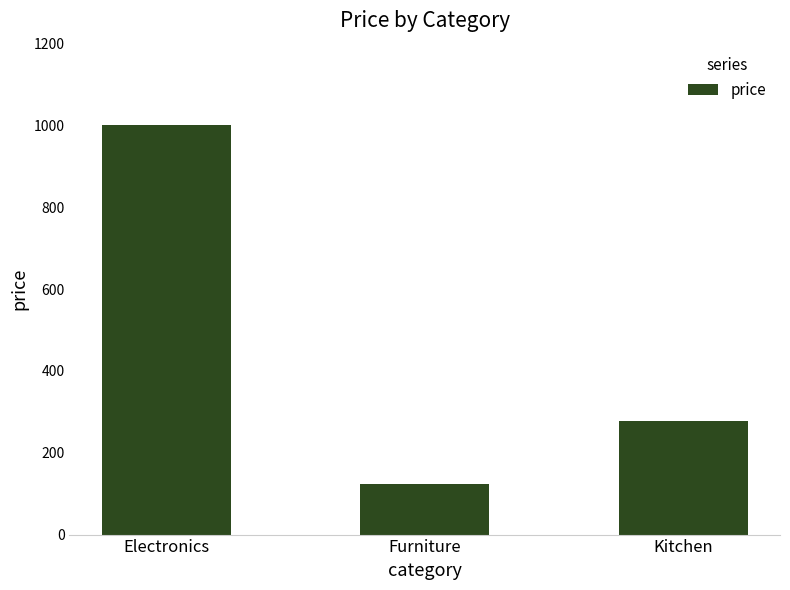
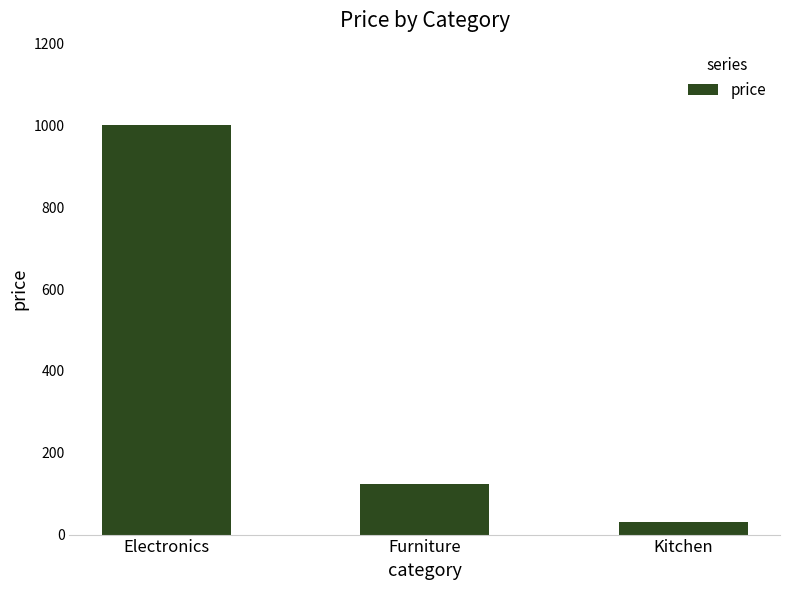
Kitchen: 280 -> 30
